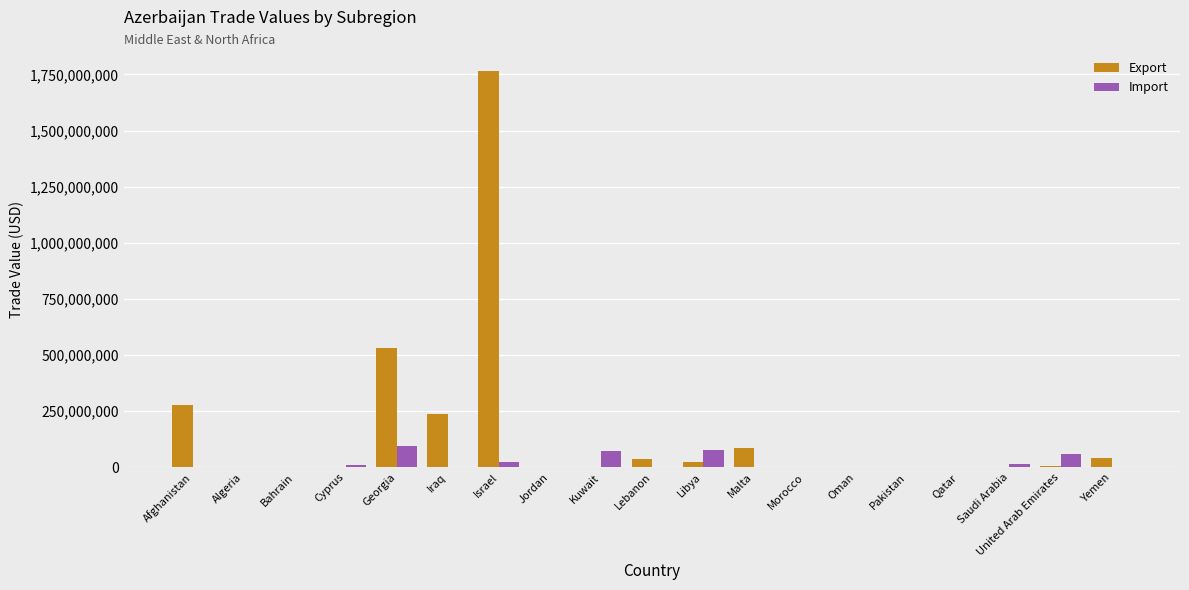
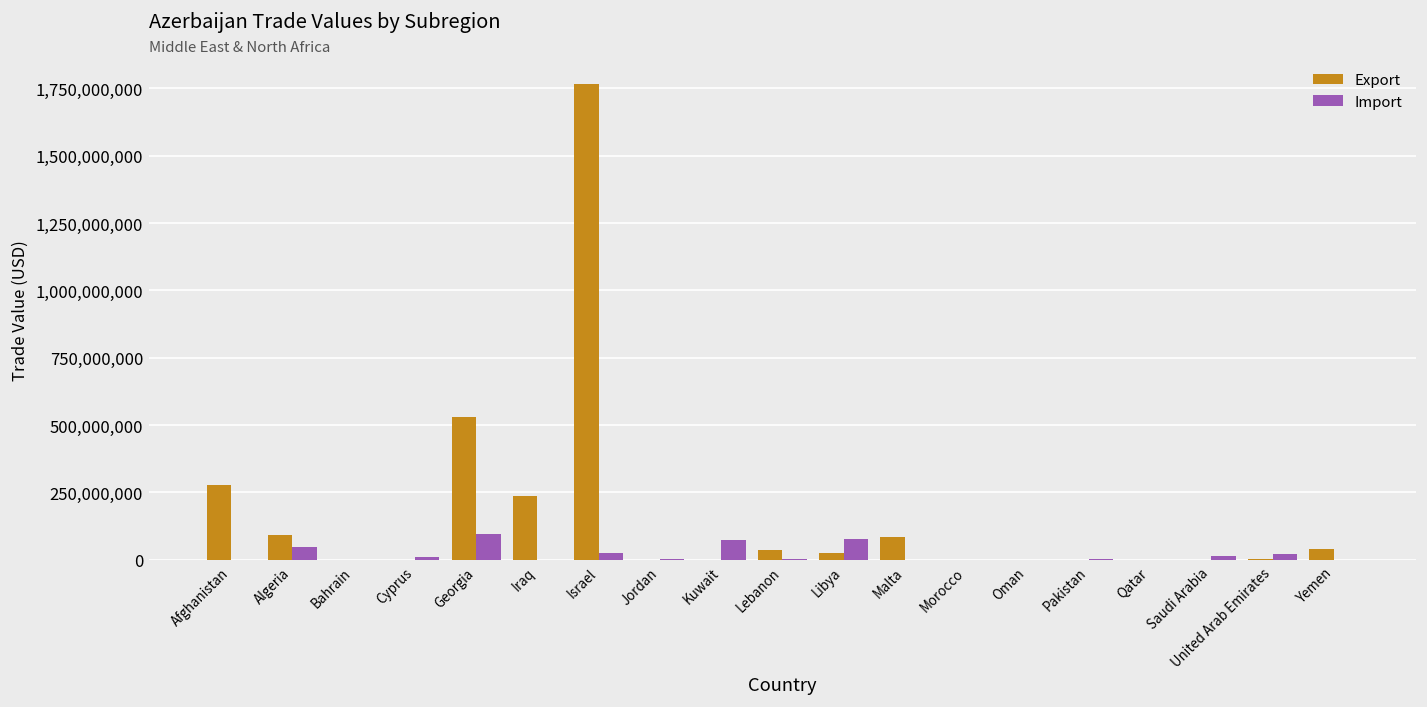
Export, Algeria: 0 -> 90,000,000
Import, Algeria: 0 -> 50,000,000
Import, United Arab Emirates: 60,000,000 -> 20,000,000
